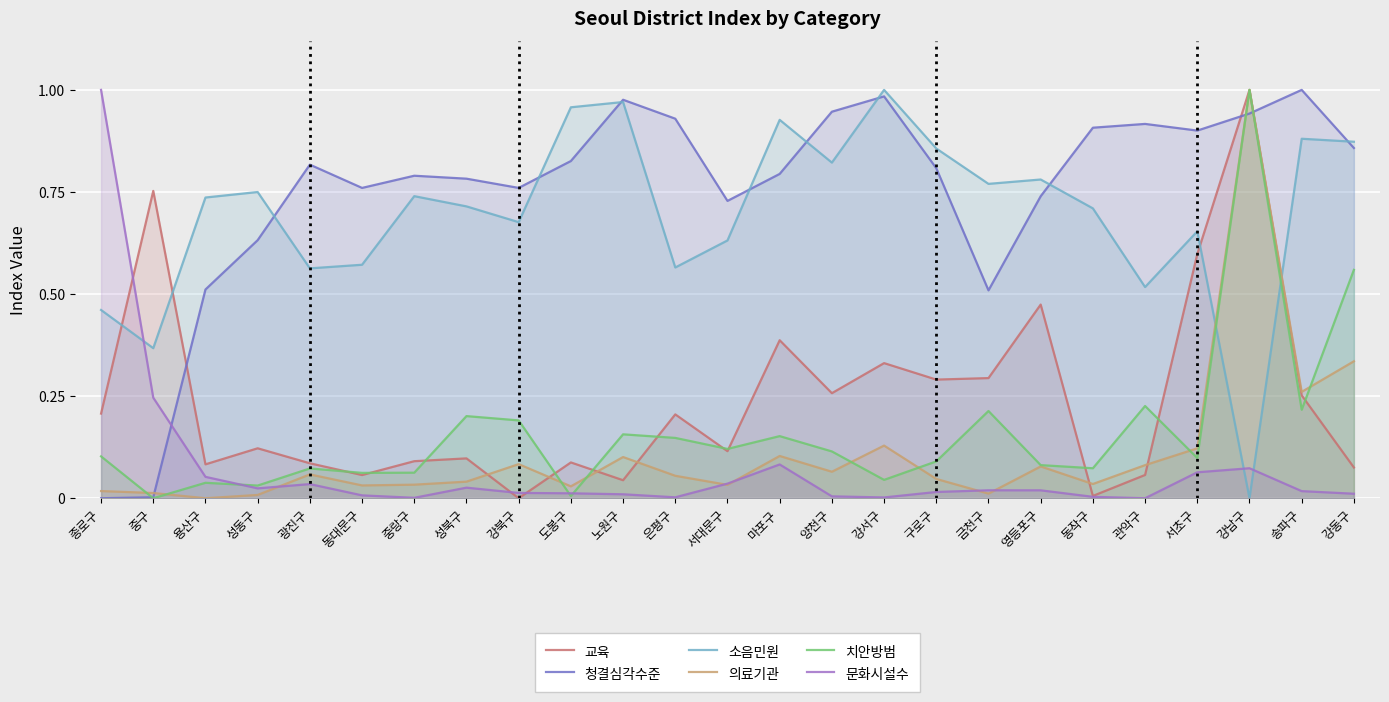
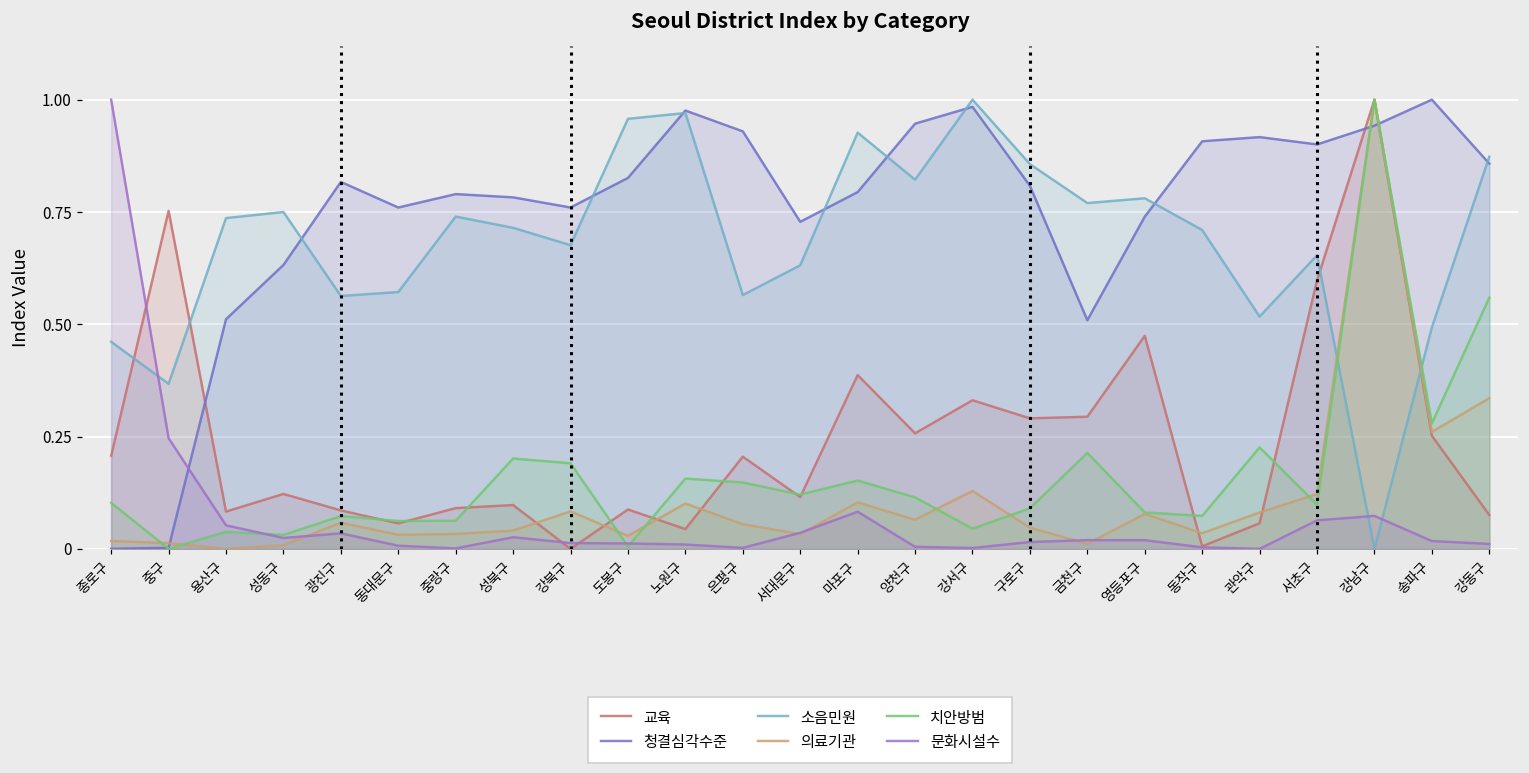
소음민원, 송파구: 0.88 -> 0.49
치안방범, 송파구: 0.22 -> 0.28
